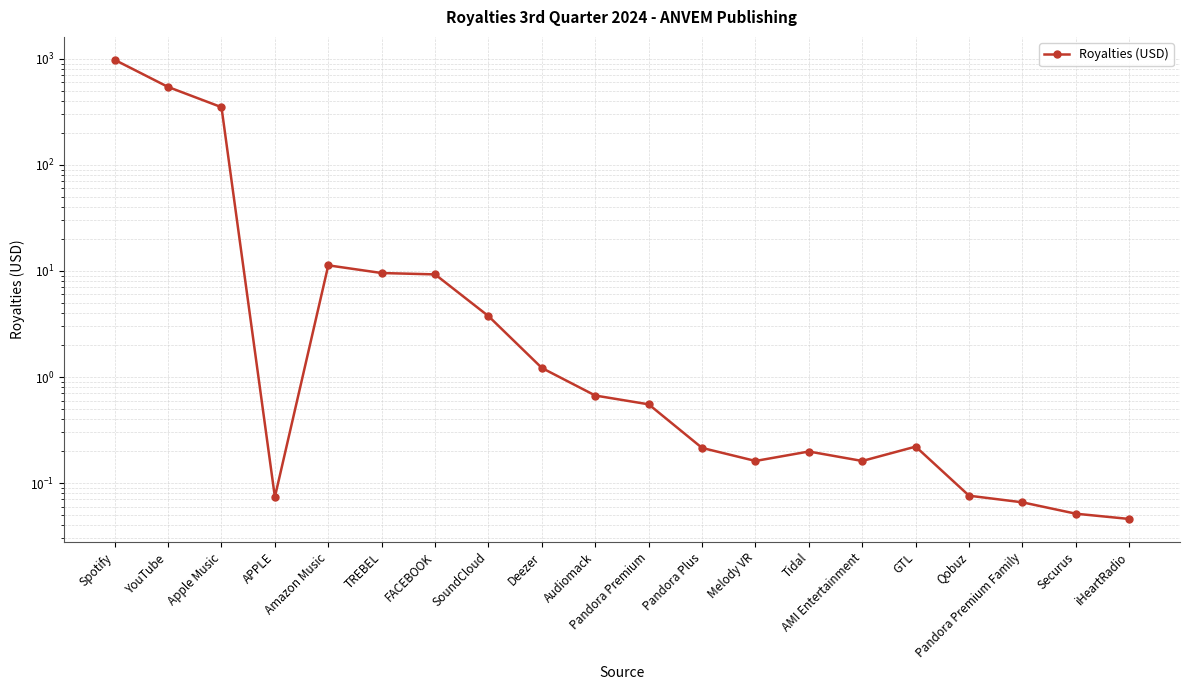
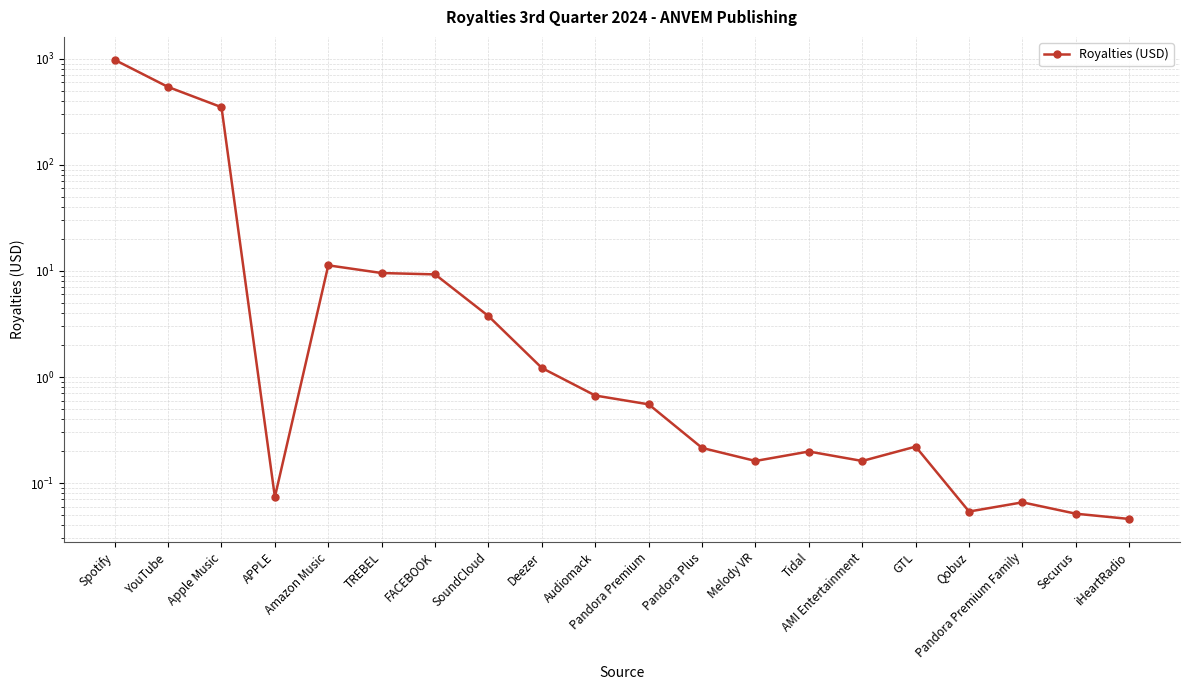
Qobuz: 0.08 -> 0.05
